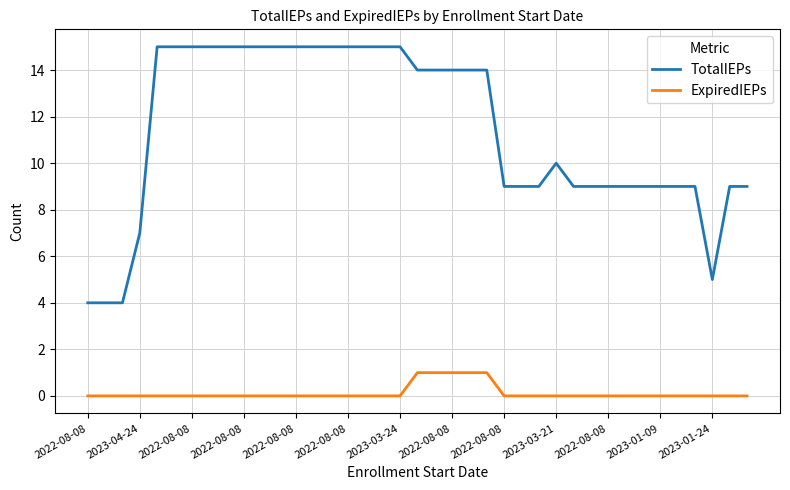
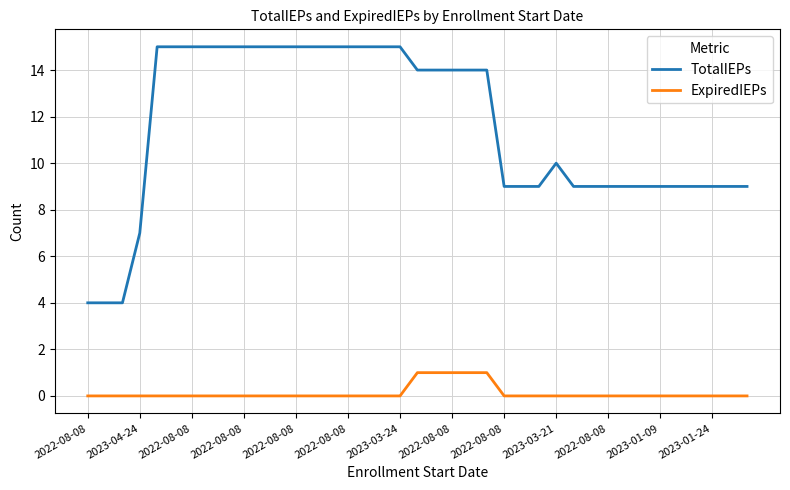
TotalIEPs, 2023-01-24: 5 -> 9
